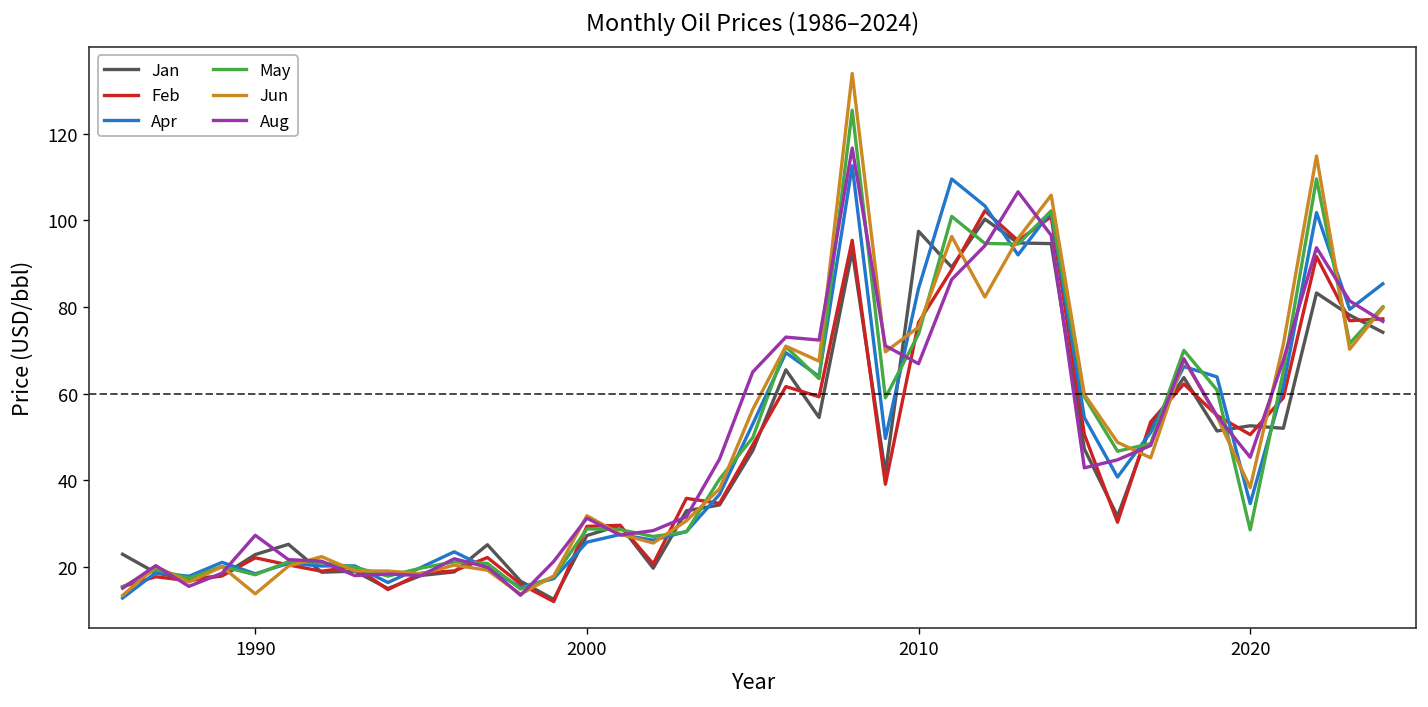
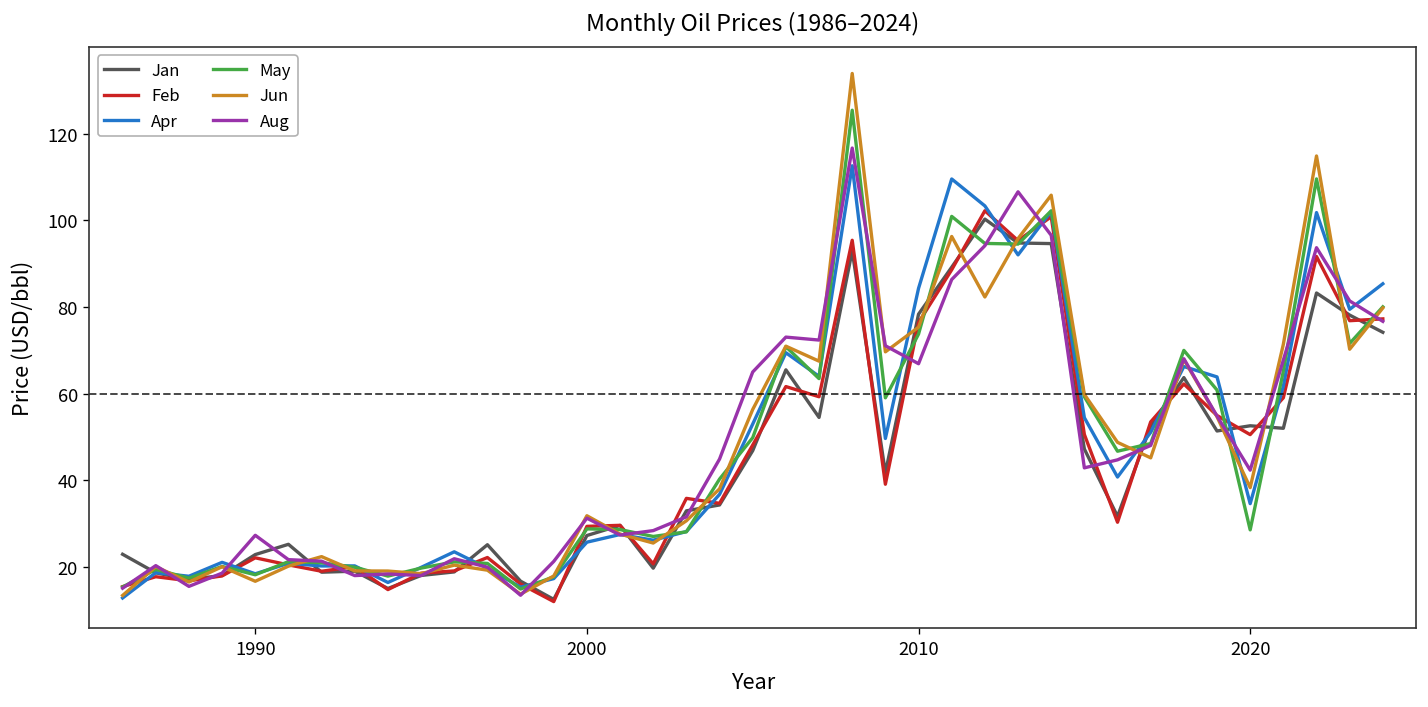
Jun, 1990: 14 -> 17
Jan, 2010: 97 -> 78
Aug, 2020: 45 -> 42
